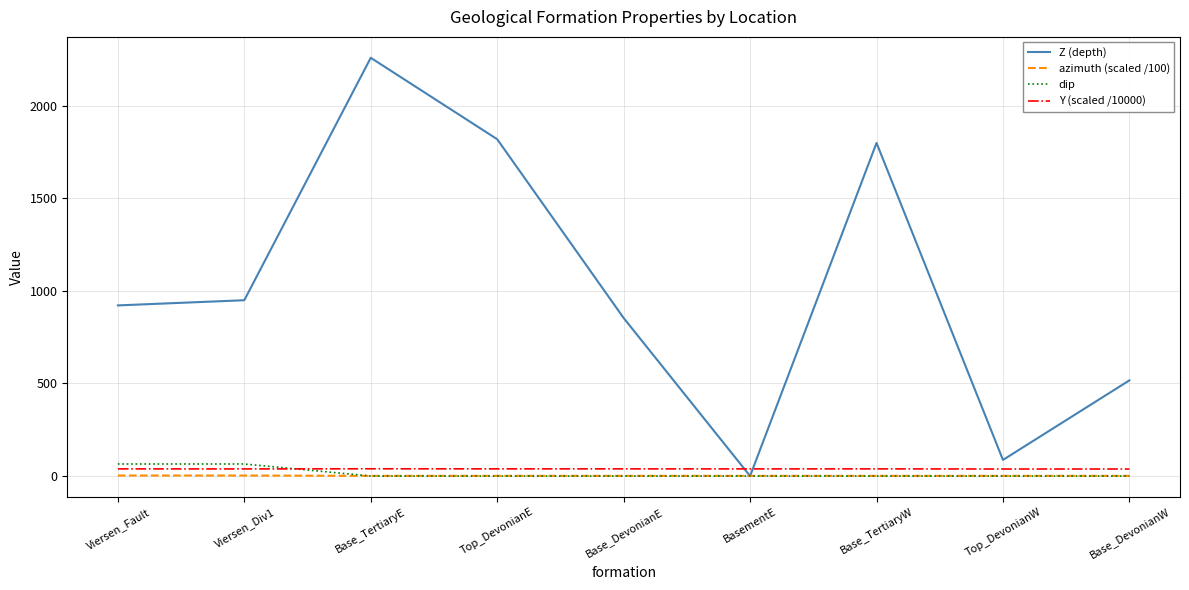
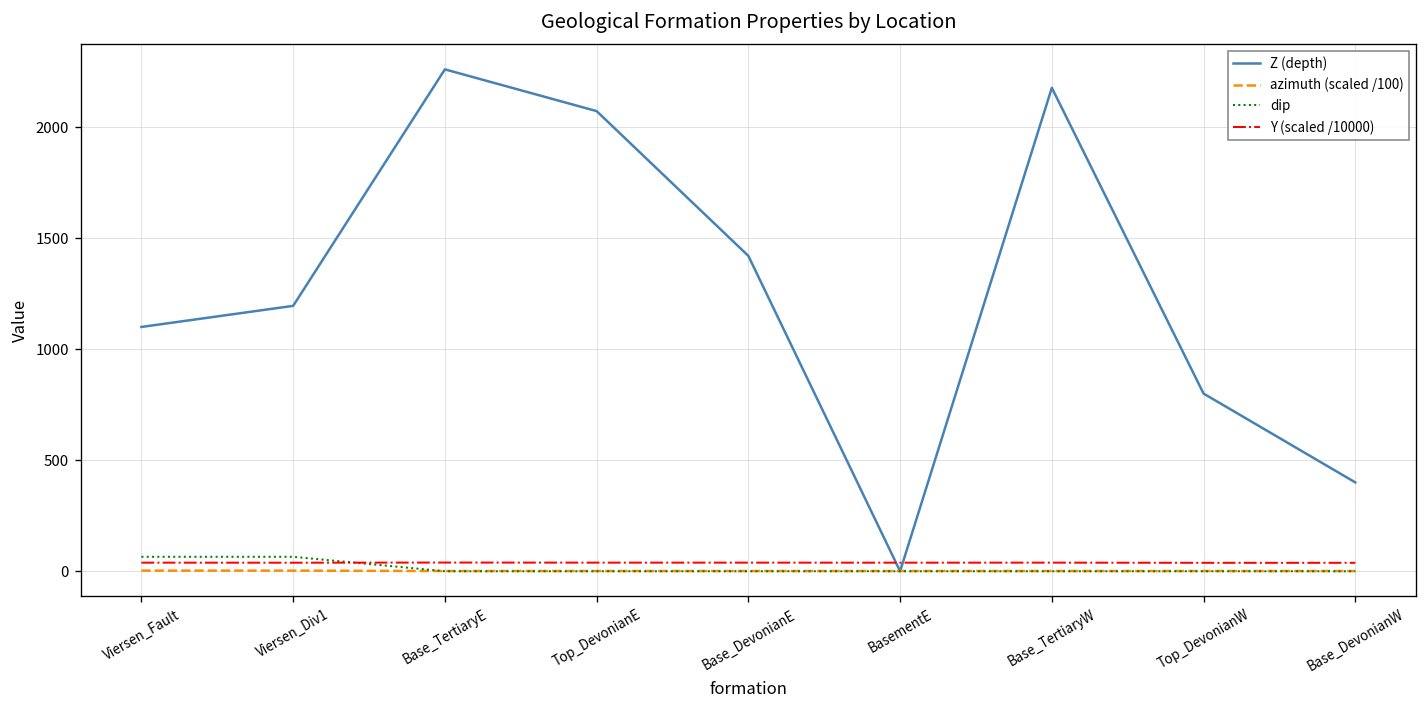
Z (depth), Viersen_Fault: 920 -> 1100
Z (depth), Viersen_Div1: 950 -> 1200
Z (depth), Top_DevonianE: 1820 -> 2070
Z (depth), Base_DevonianE: 850 -> 1420
Z (depth), Base_TertiaryW: 1800 -> 2180
Z (depth), Top_DevonianW: 90 -> 800
Z (depth), Base_DevonianW: 520 -> 400
